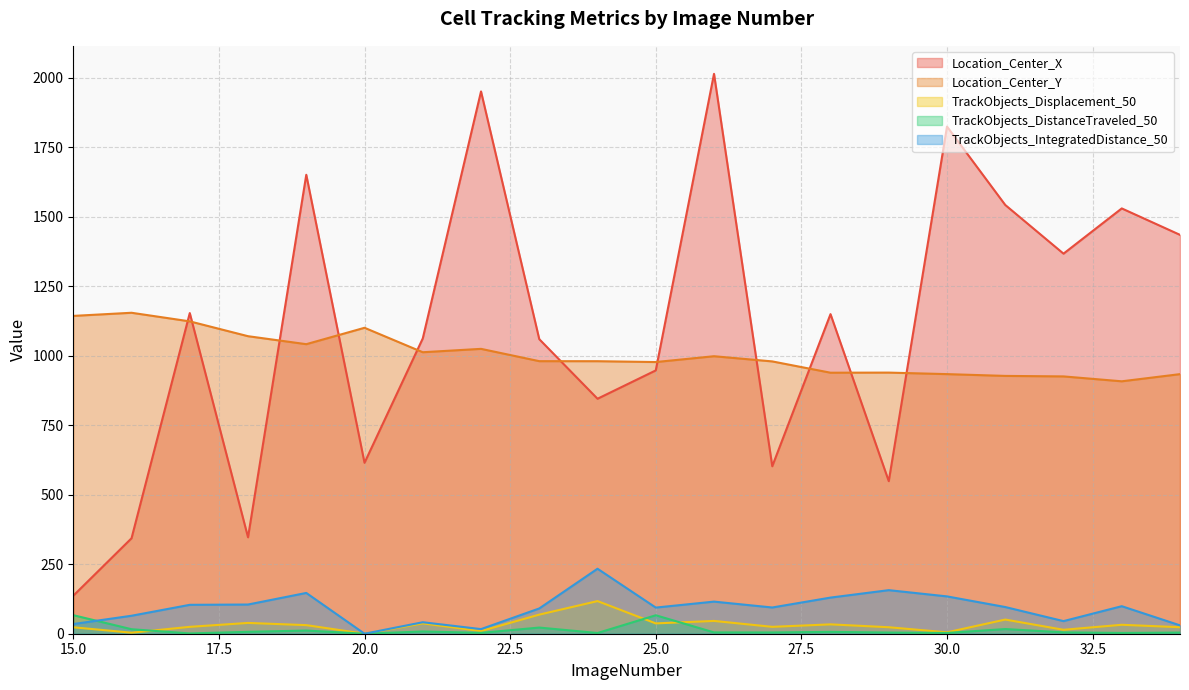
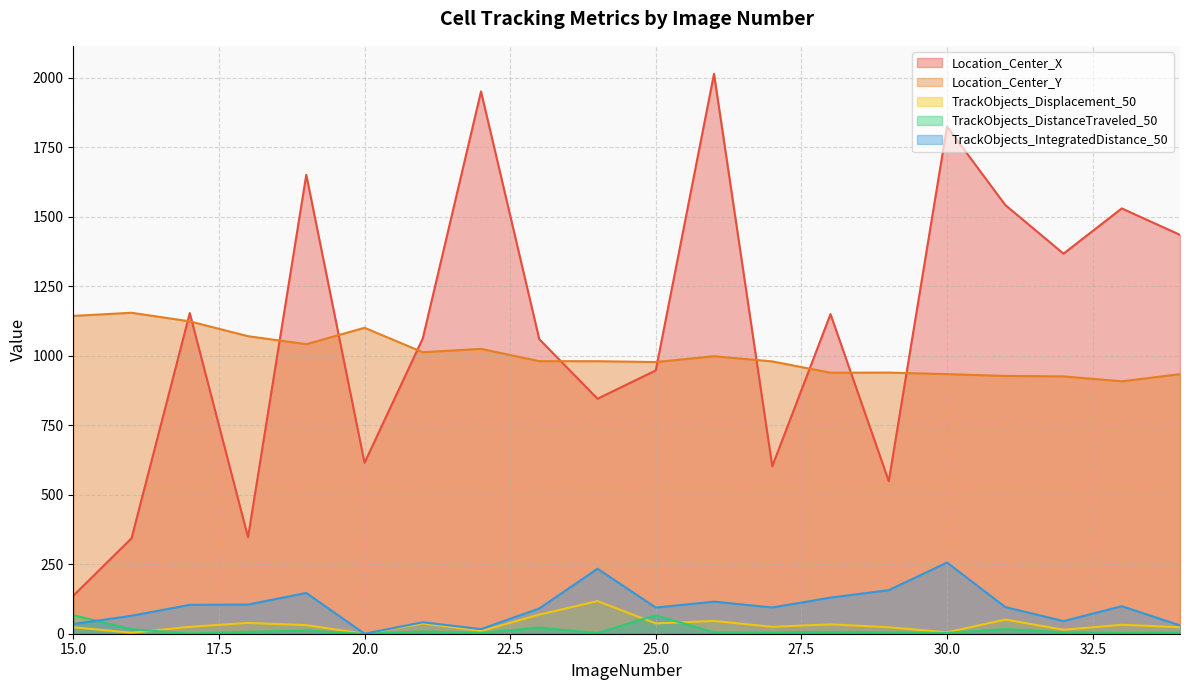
TrackObjects_IntegratedDistance_50, 30.0: 130 -> 260
